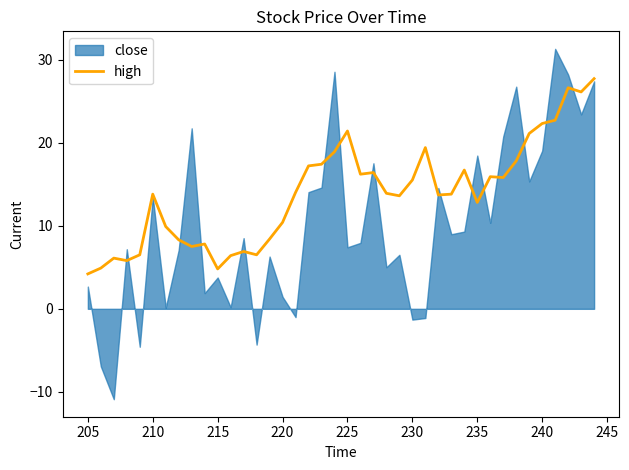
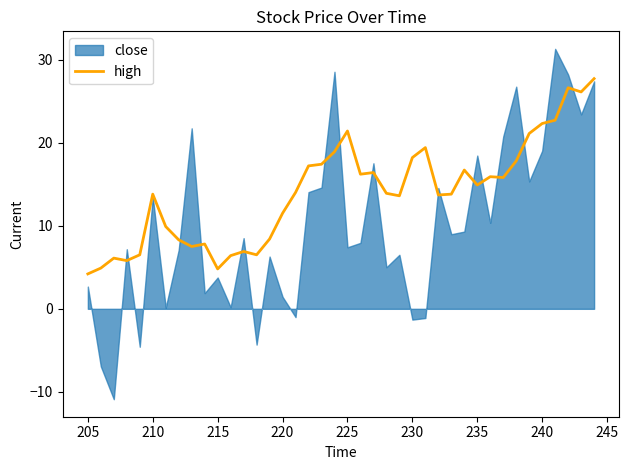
high, 220: 10 -> 12
high, 230: 16 -> 18
high, 235: 13 -> 15
